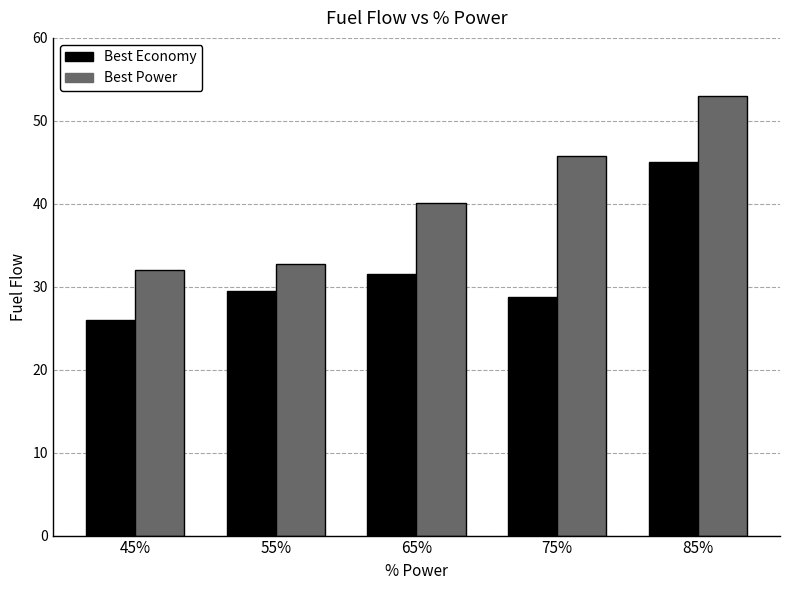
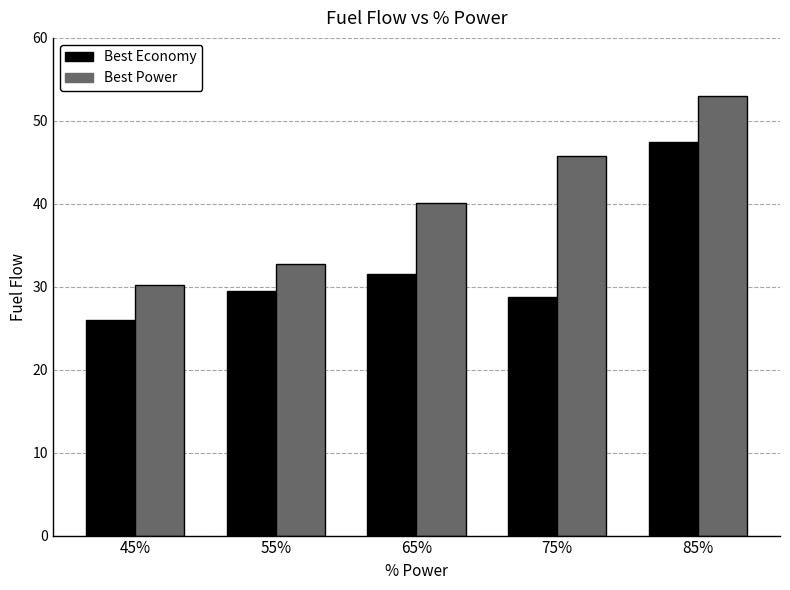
Best Power, 45%: 32 -> 30
Best Economy, 85%: 45 -> 47
